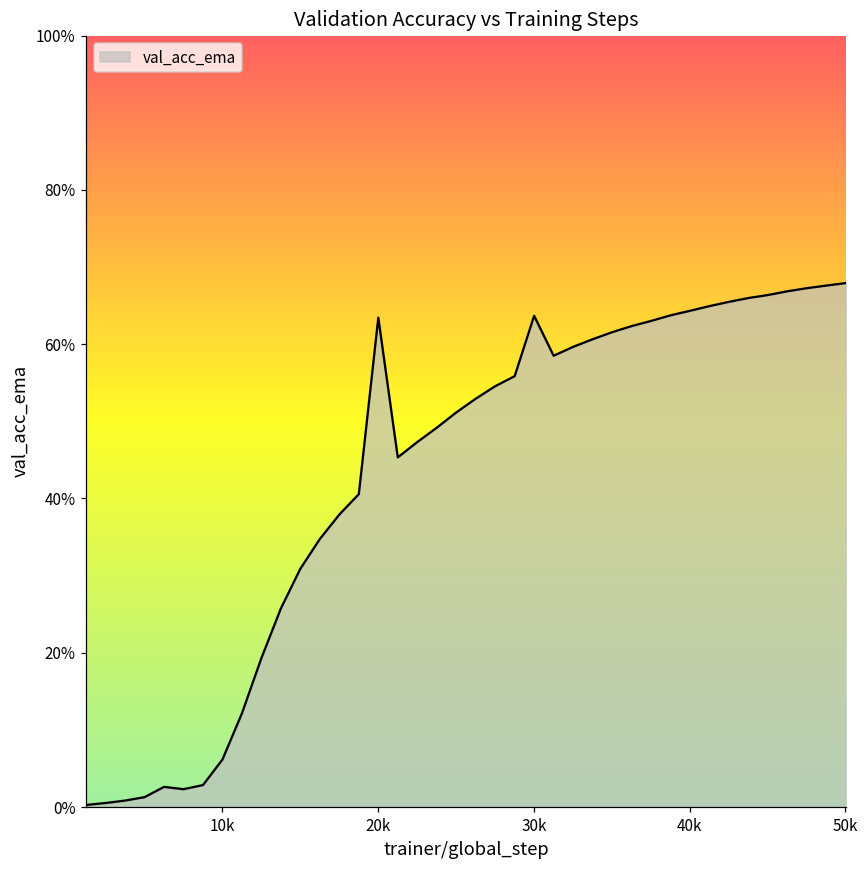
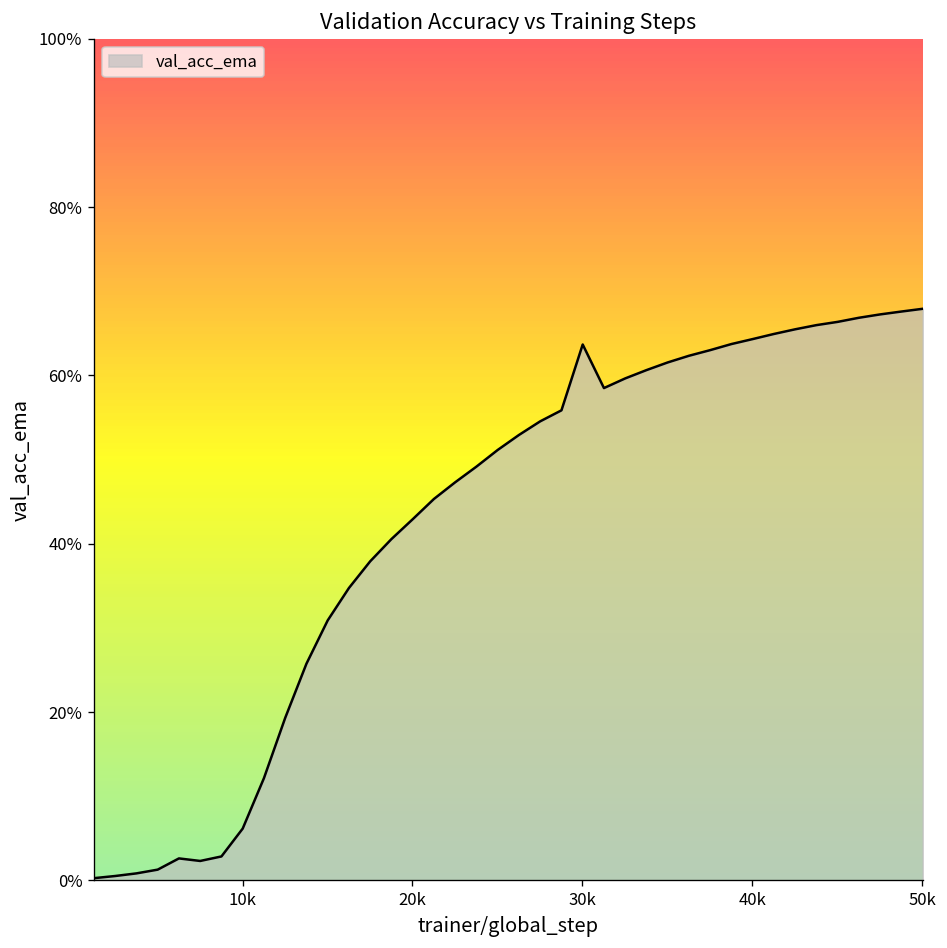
20k: 63% -> 43%
